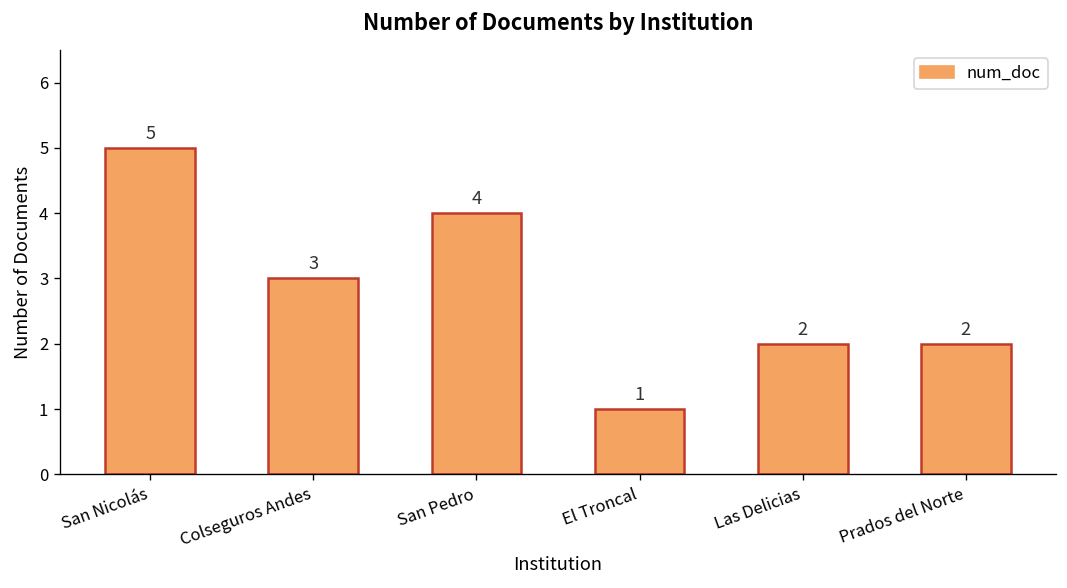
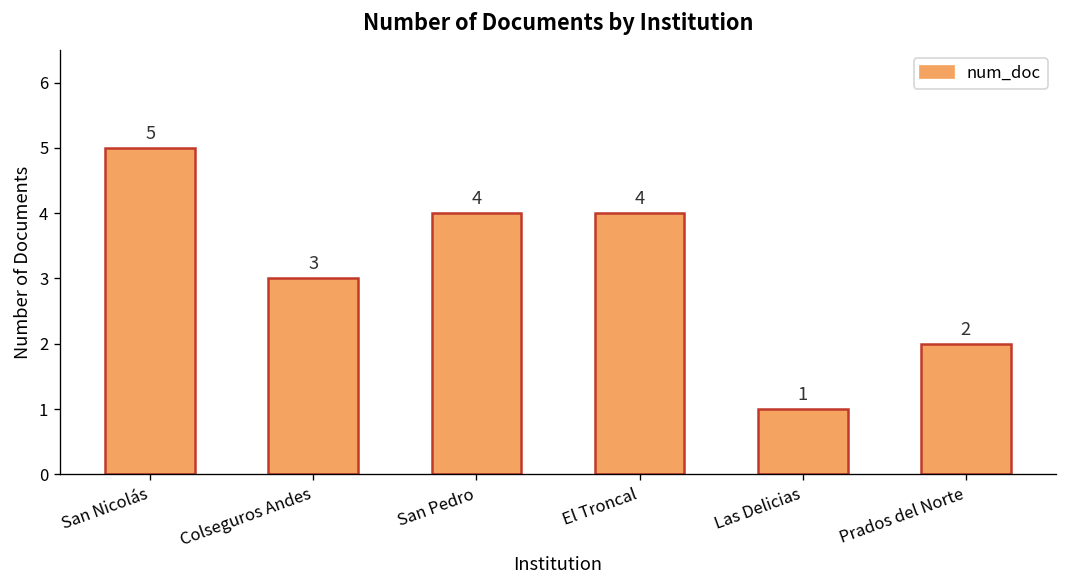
El Troncal: 1 -> 4
Las Delicias: 2 -> 1
